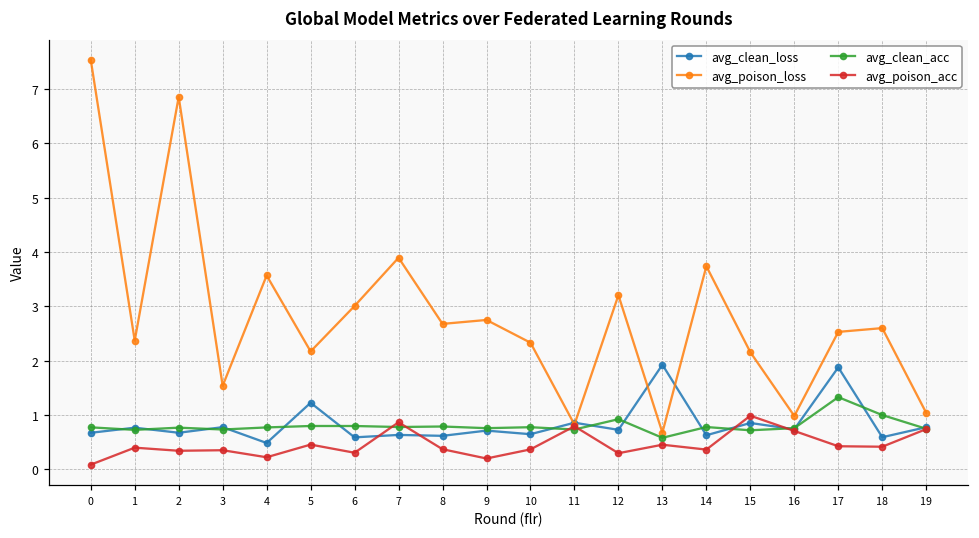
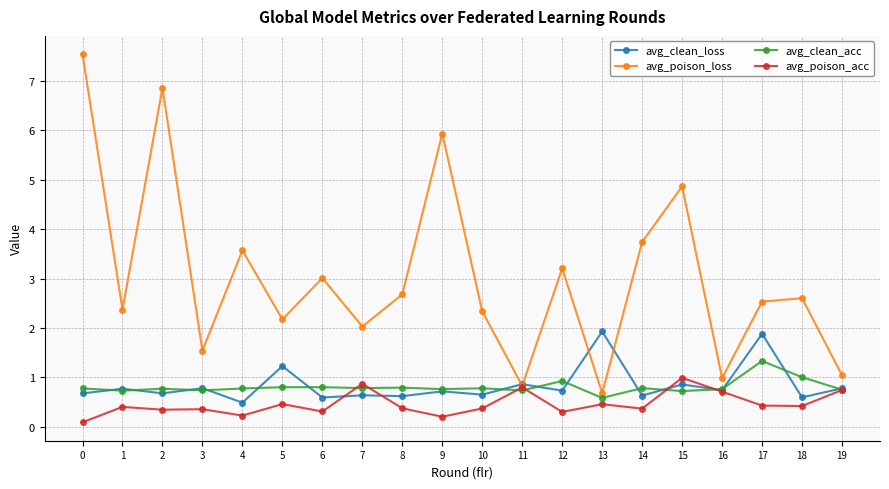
avg_poison_loss, 7: 3.9 -> 2.0
avg_poison_loss, 9: 2.8 -> 5.9
avg_poison_loss, 15: 2.2 -> 4.9
